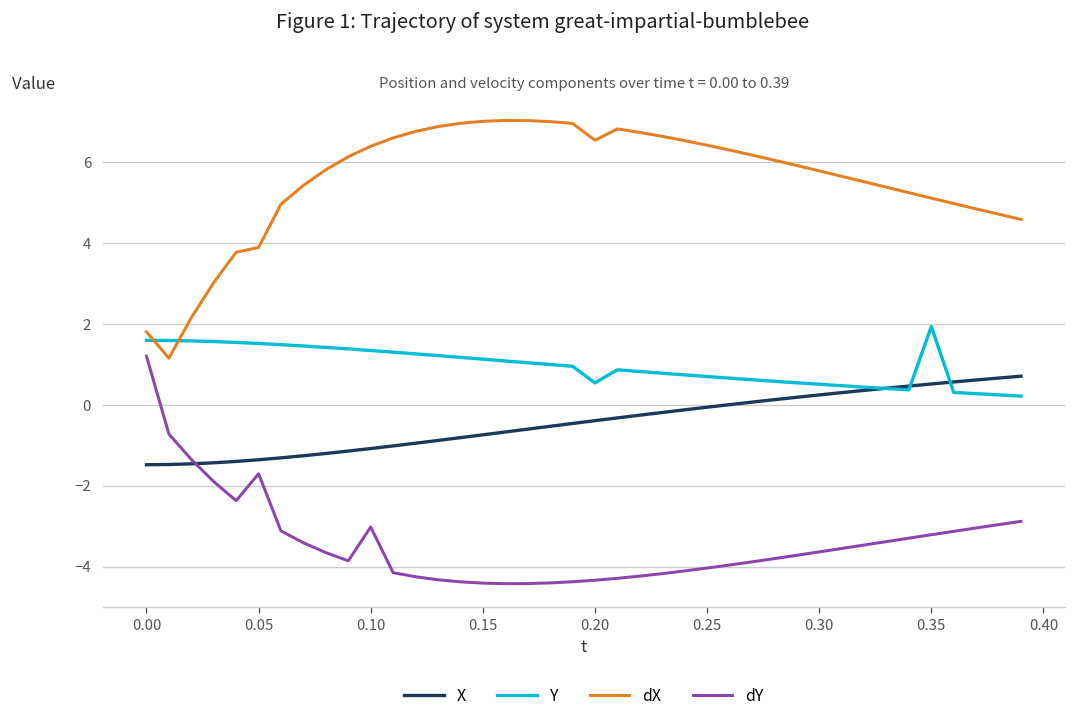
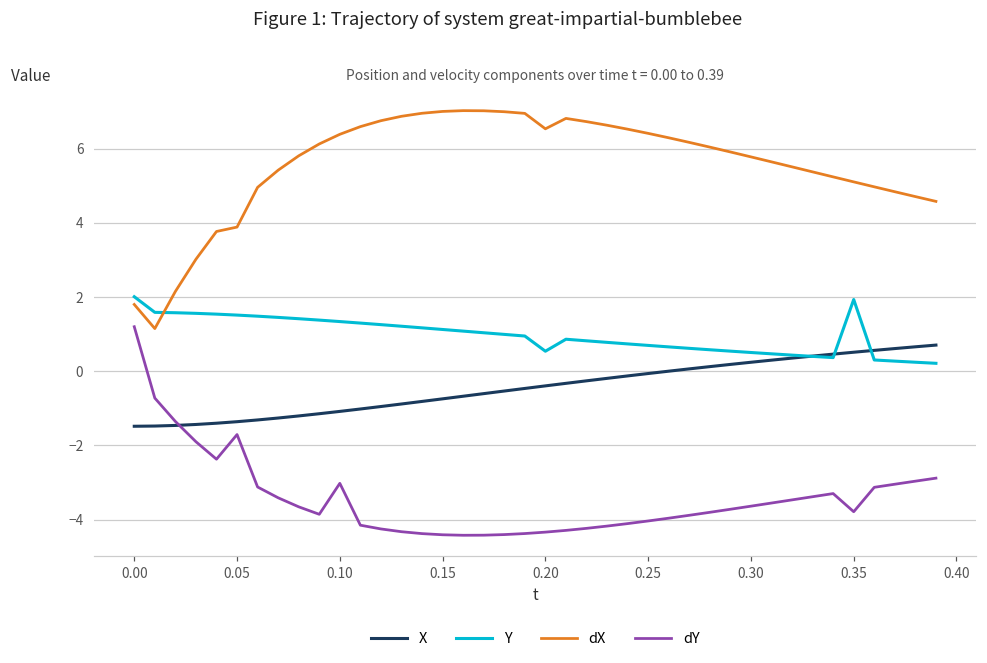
Y, 0.00: 1.6 -> 2.0
dY, 0.35: -3.2 -> -3.8
